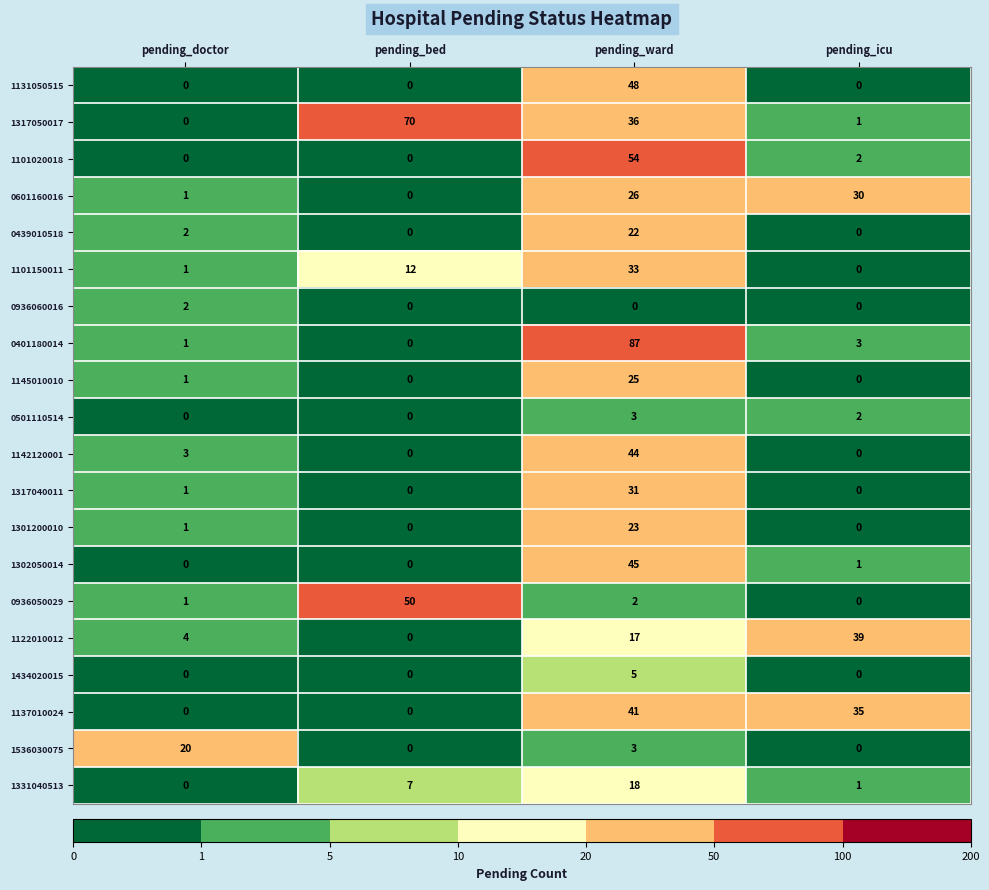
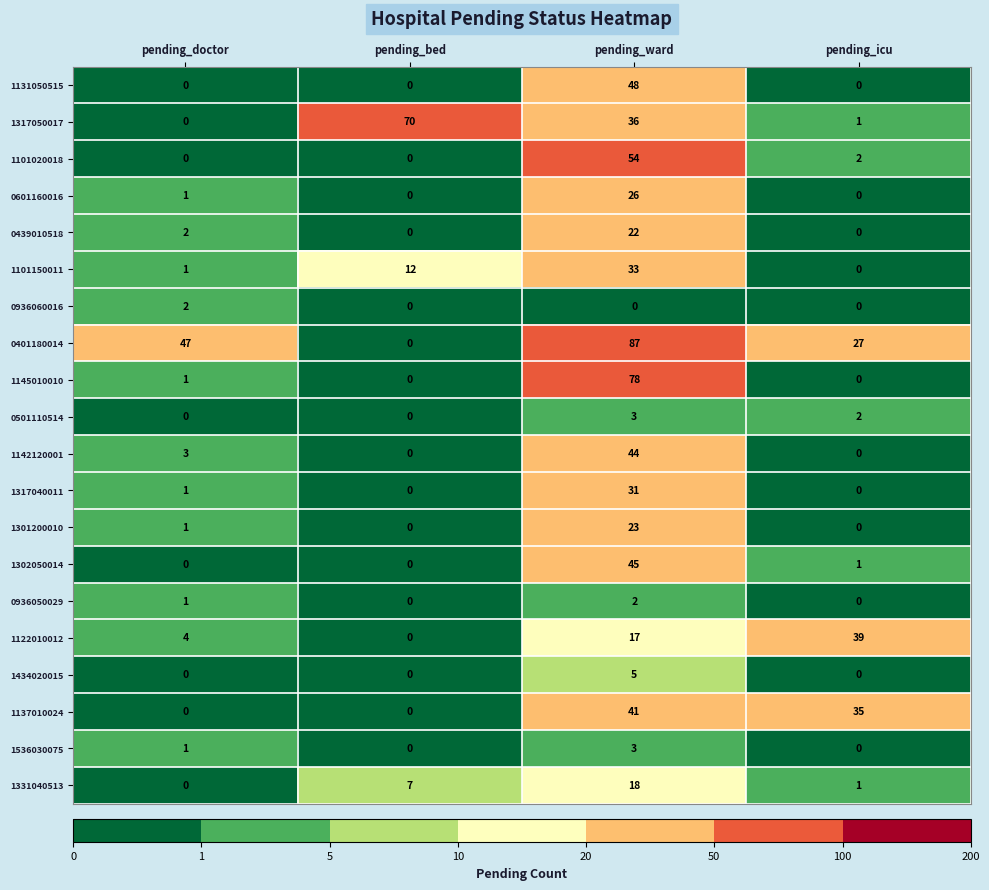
0601160016, pending_icu: 30 -> 0
0401180014, pending_doctor: 1 -> 47
0401180014, pending_icu: 3 -> 27
1145010010, pending_ward: 25 -> 78
0936050029, pending_bed: 50 -> 0
1536030075, pending_doctor: 20 -> 1
